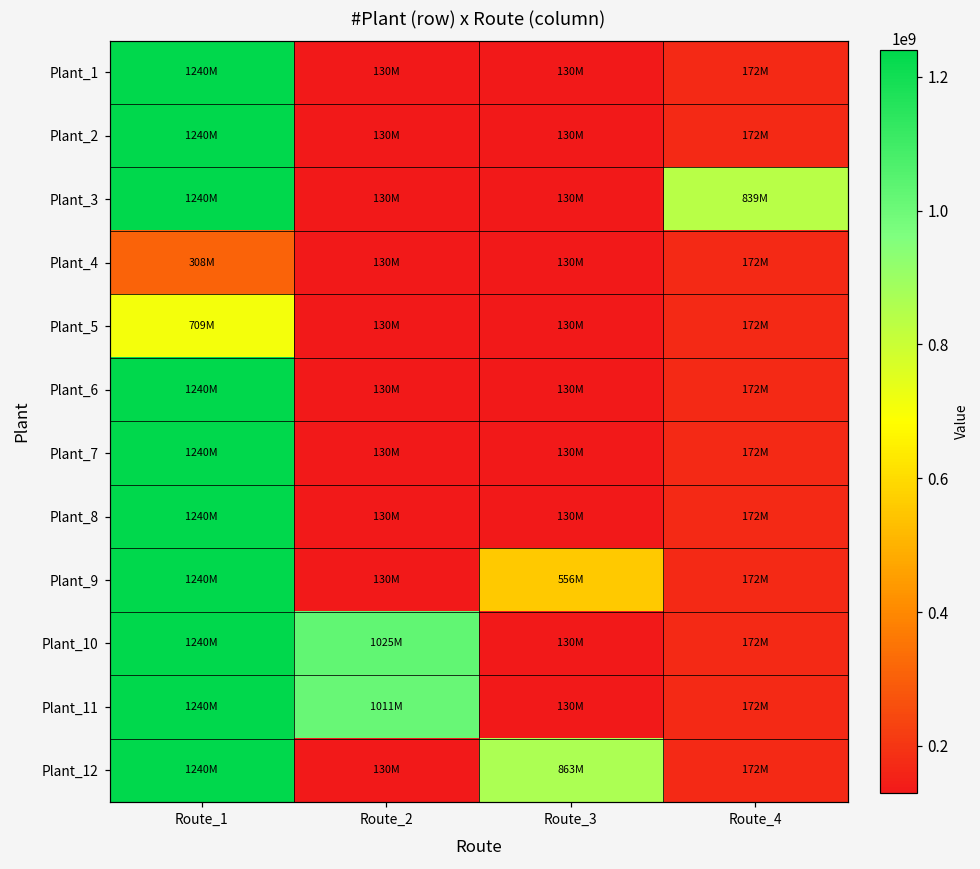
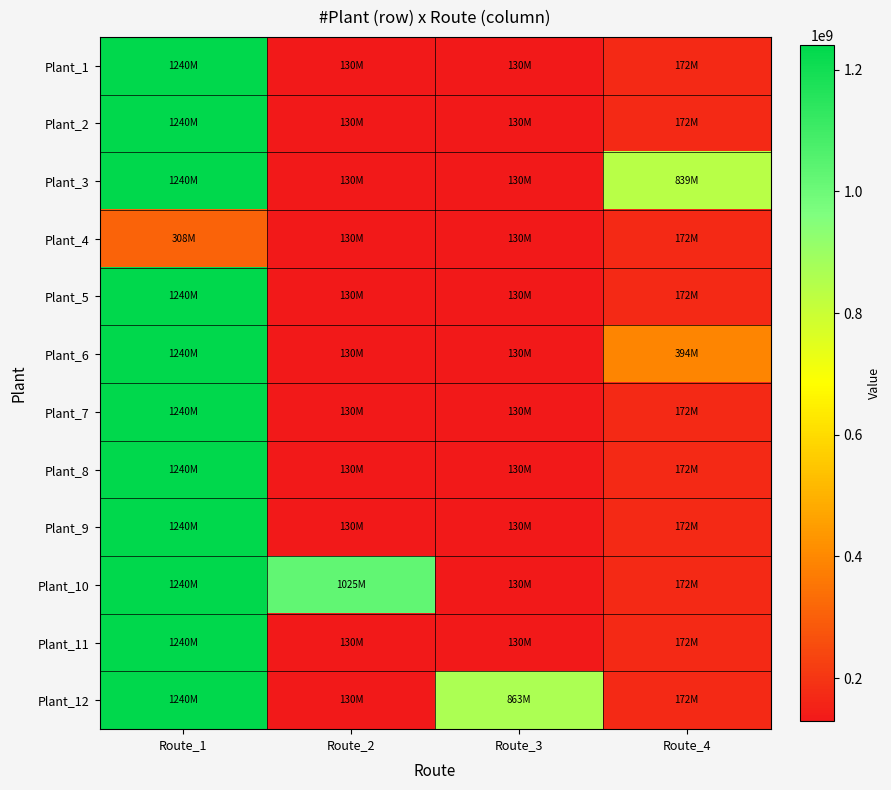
Plant_5, Route_1: 709M -> 1240M
Plant_6, Route_4: 172M -> 394M
Plant_9, Route_3: 556M -> 130M
Plant_11, Route_2: 1011M -> 130M
